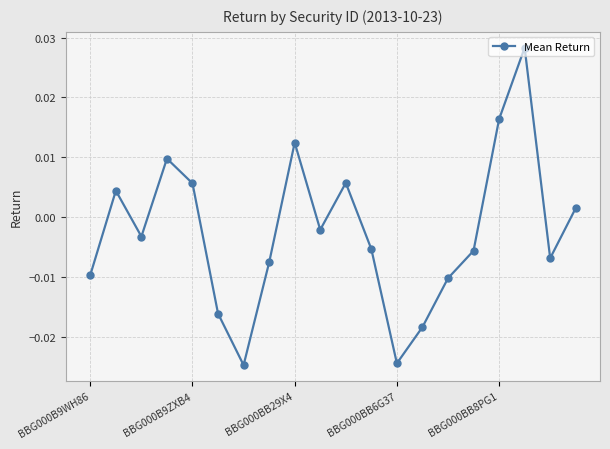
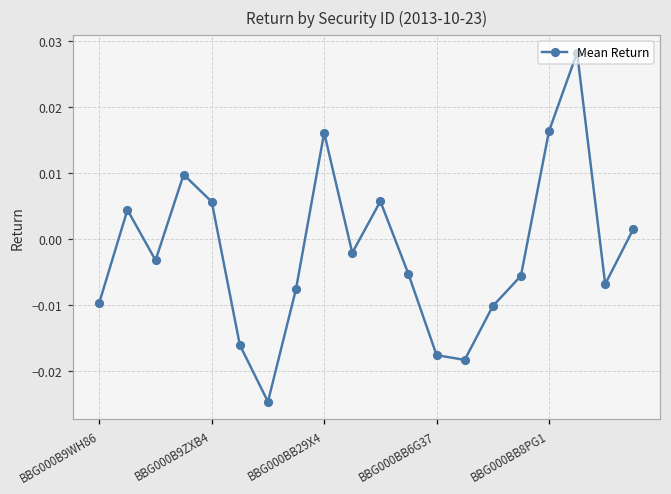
BBG000BB29X4: 0.012 -> 0.016
BBG000BB6G37: -0.024 -> -0.018
